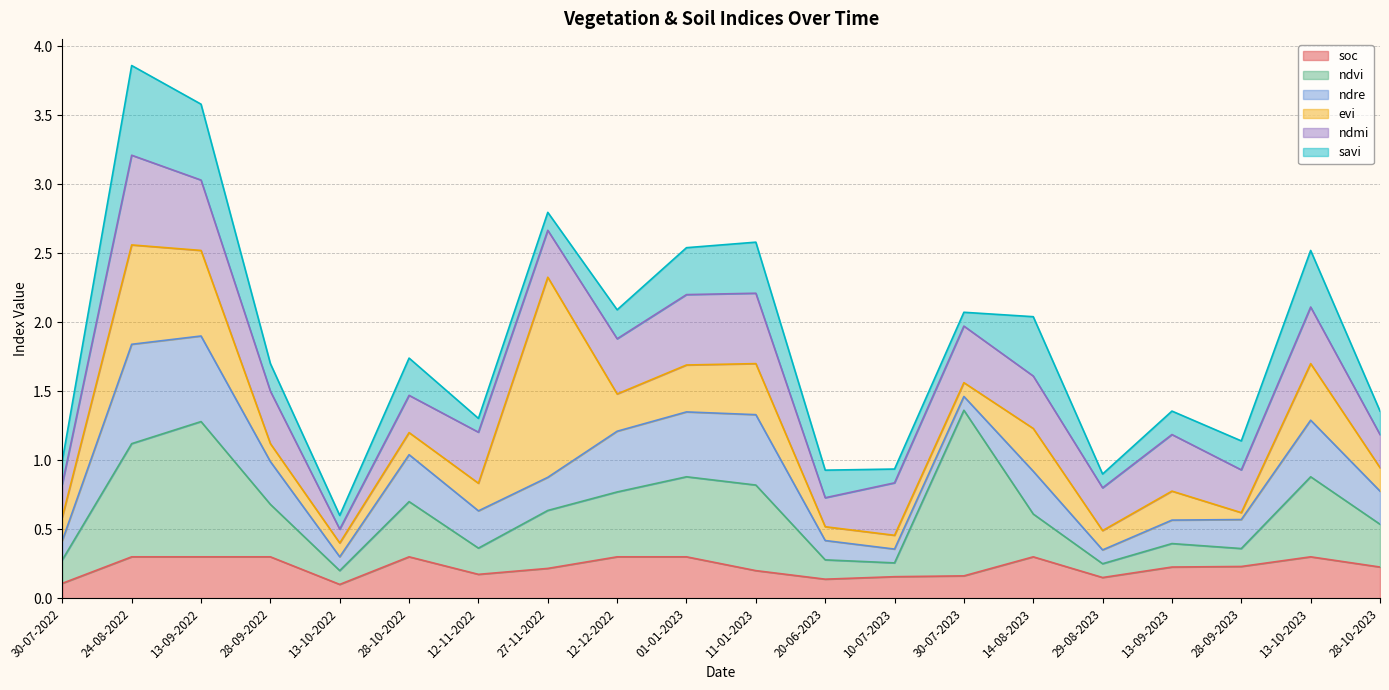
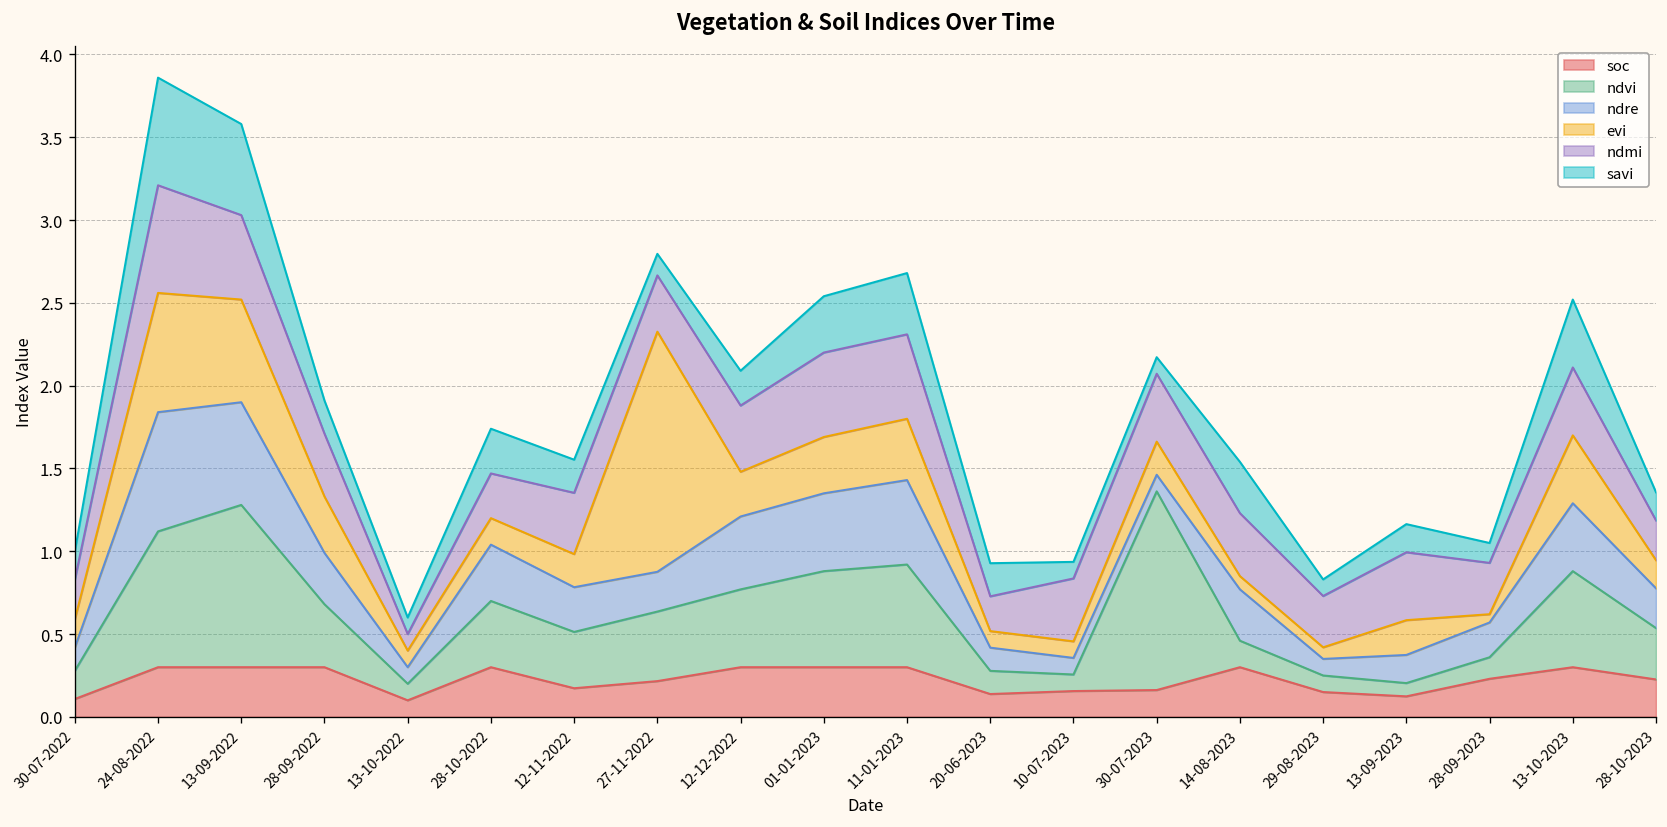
evi, 28-09-2022: 0.13 -> 0.34
ndvi, 12-11-2022: 0.19 -> 0.34
savi, 12-11-2022: 0.1 -> 0.2
soc, 11-01-2023: 0.2 -> 0.3
evi, 30-07-2023: 0.1 -> 0.2
ndvi, 14-08-2023: 0.31 -> 0.16
evi, 14-08-2023: 0.31 -> 0.08
savi, 14-08-2023: 0.43 -> 0.31
evi, 29-08-2023: 0.14 -> 0.07
soc, 13-09-2023: 0.23 -> 0.12
ndvi, 13-09-2023: 0.17 -> 0.08
savi, 28-09-2023: 0.21 -> 0.12
